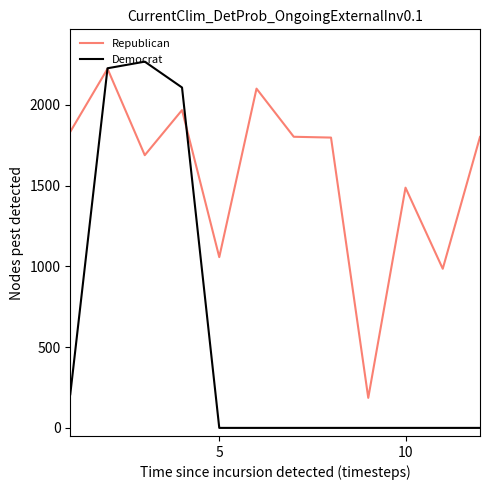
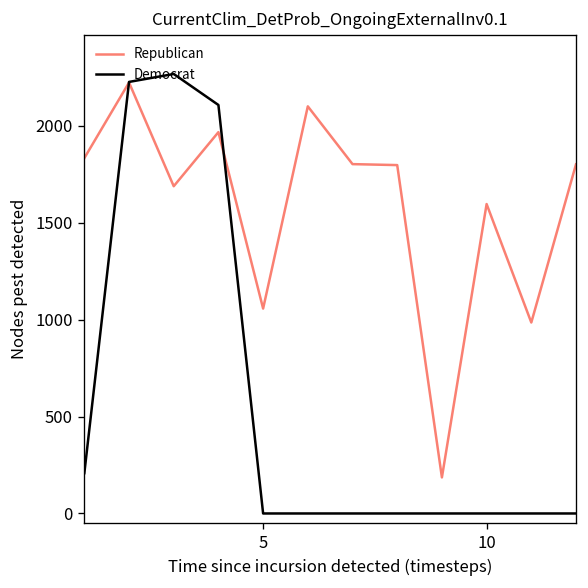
Republican, 10: 1490 -> 1600
